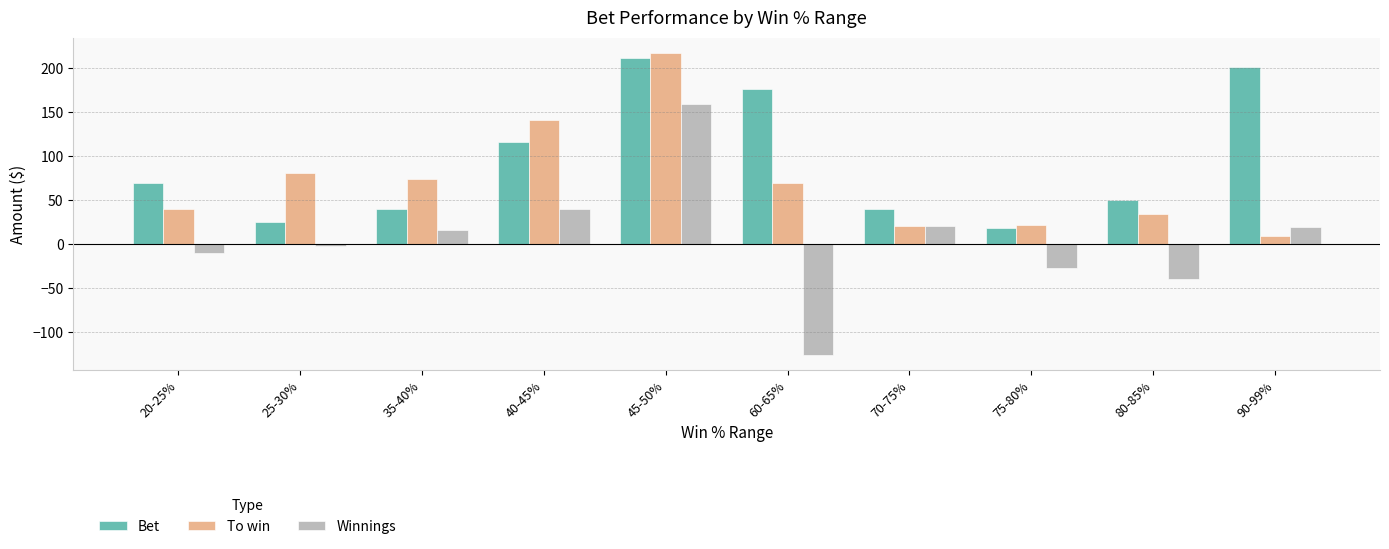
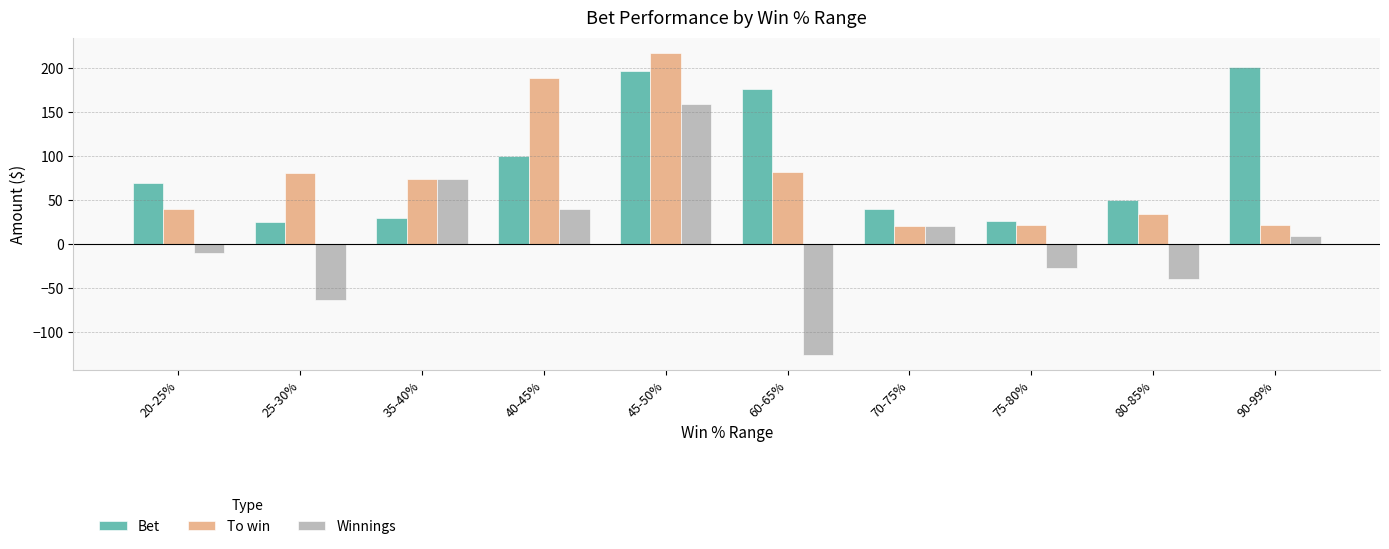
Winnings, 25-30%: 0 -> -60
Bet, 35-40%: 40 -> 30
Winnings, 35-40%: 20 -> 70
Bet, 40-45%: 120 -> 100
To win, 40-45%: 140 -> 190
Bet, 45-50%: 210 -> 200
To win, 60-65%: 70 -> 80
Bet, 75-80%: 20 -> 30
To win, 90-99%: 10 -> 20
Winnings, 90-99%: 20 -> 10
